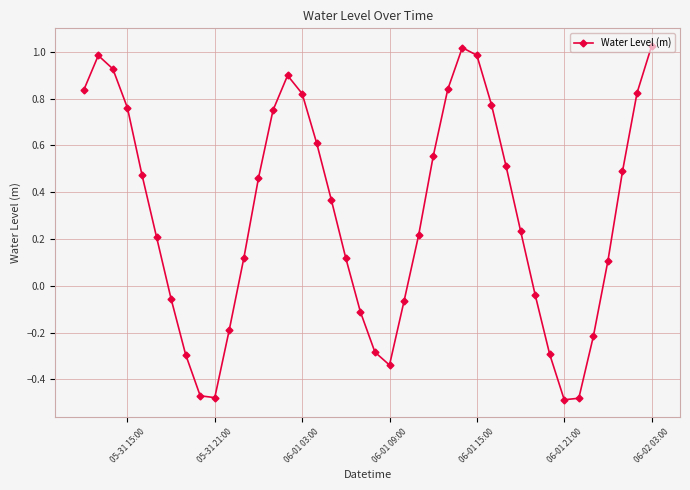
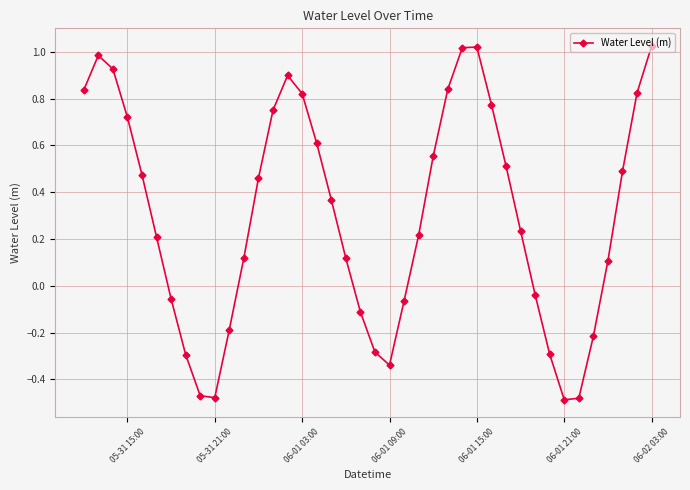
05-31 15:00: 0.76 -> 0.72
06-01 15:00: 0.98 -> 1.02
